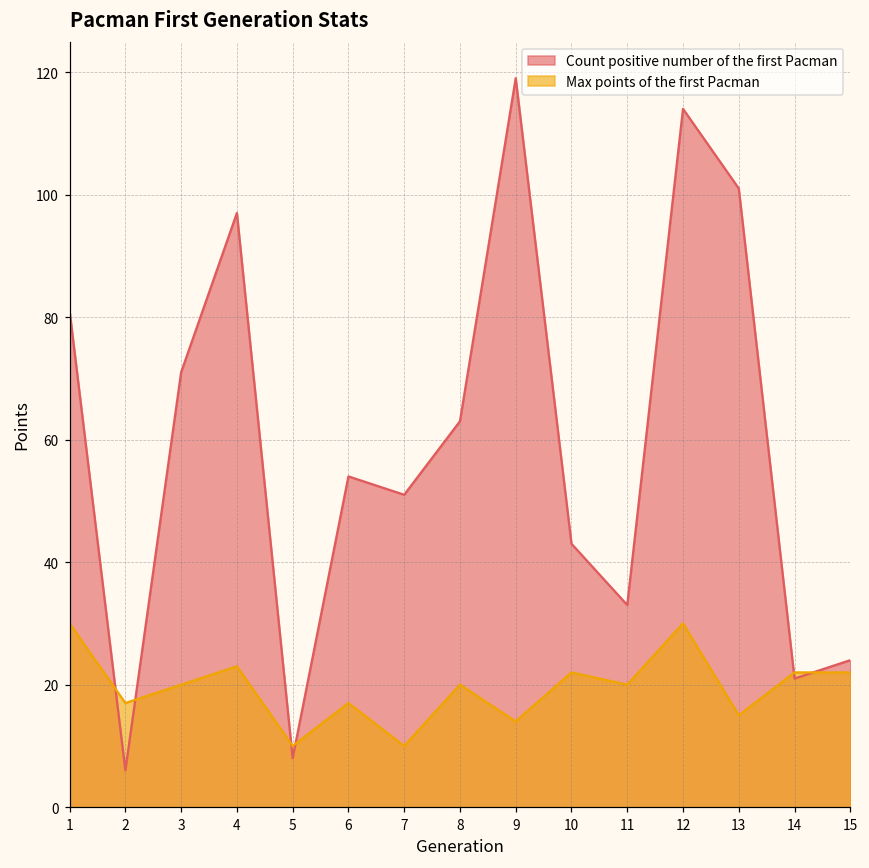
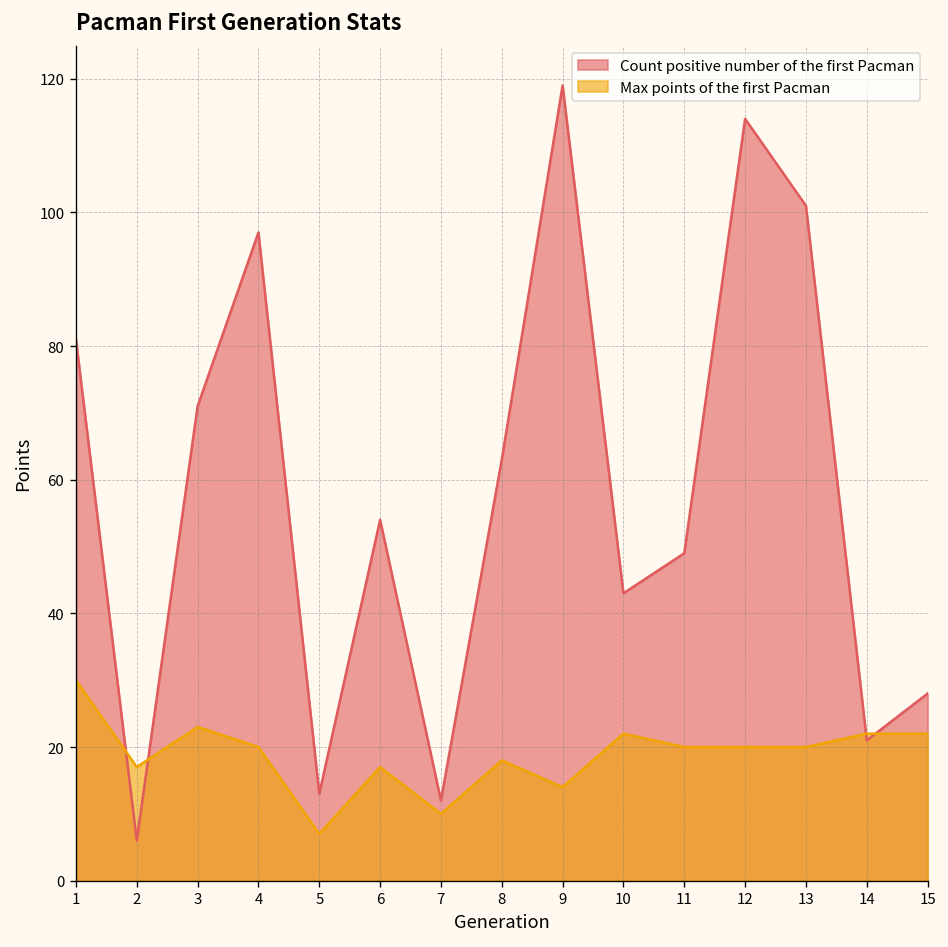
Max points of the first Pacman, 3: 20 -> 23
Max points of the first Pacman, 4: 23 -> 20
Count positive number of the first Pacman, 5: 8 -> 13
Max points of the first Pacman, 5: 10 -> 7
Count positive number of the first Pacman, 7: 51 -> 12
Max points of the first Pacman, 8: 20 -> 18
Count positive number of the first Pacman, 11: 33 -> 49
Max points of the first Pacman, 12: 30 -> 20
Max points of the first Pacman, 13: 15 -> 20
Count positive number of the first Pacman, 15: 24 -> 28
